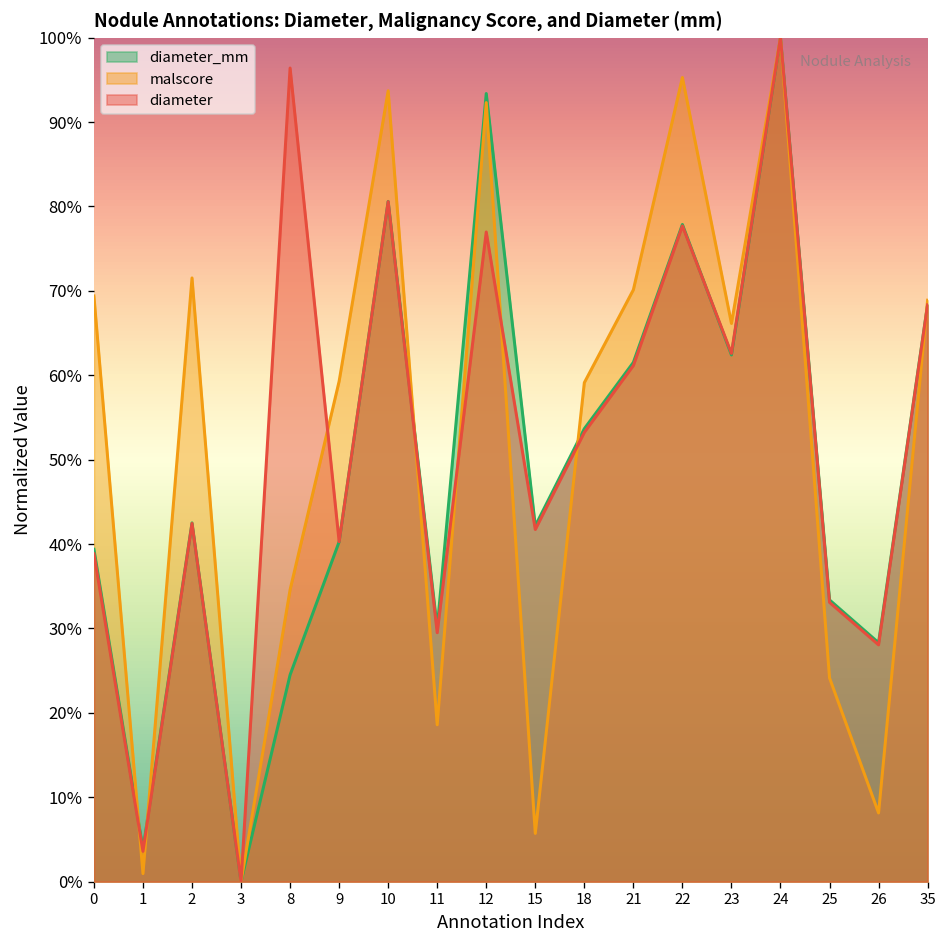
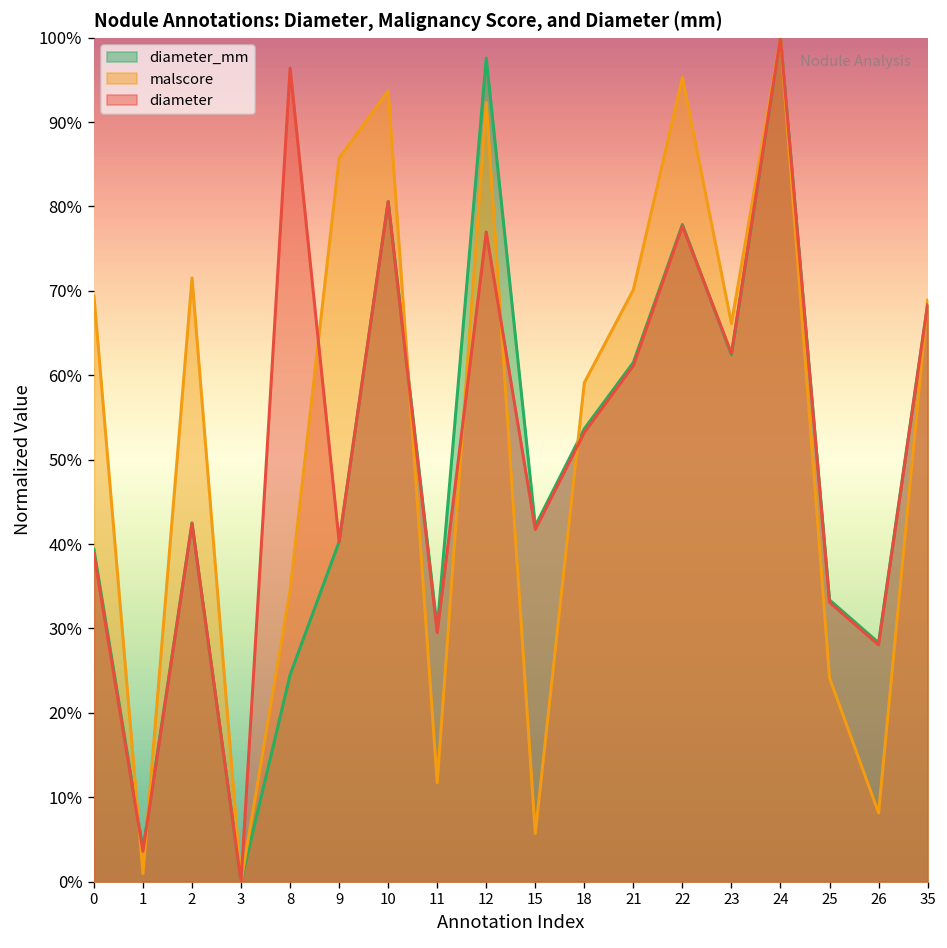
malscore, 9: 59% -> 86%
malscore, 11: 19% -> 12%
diameter_mm, 12: 93% -> 98%
